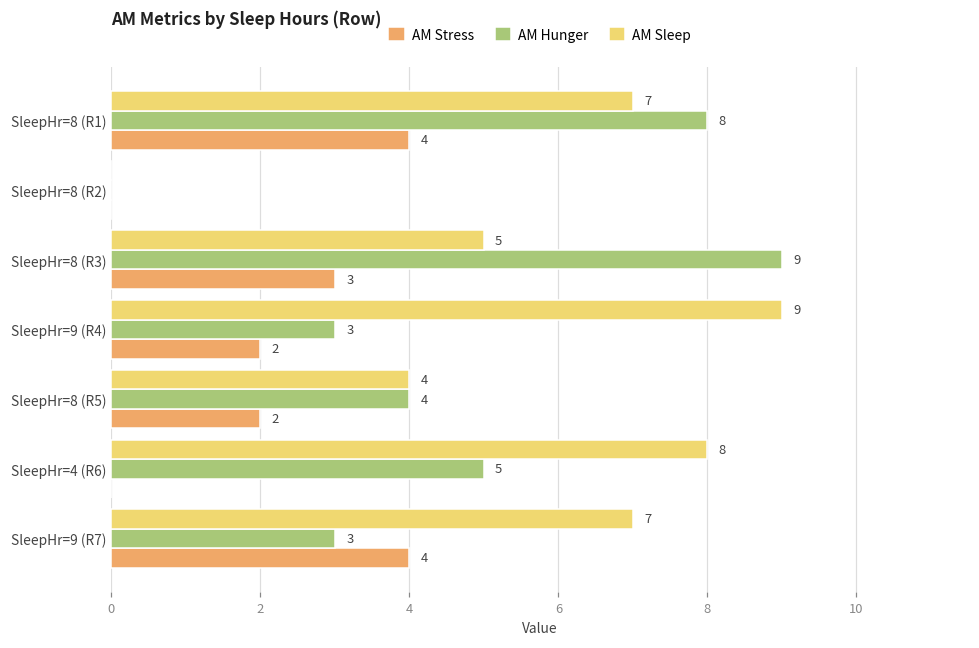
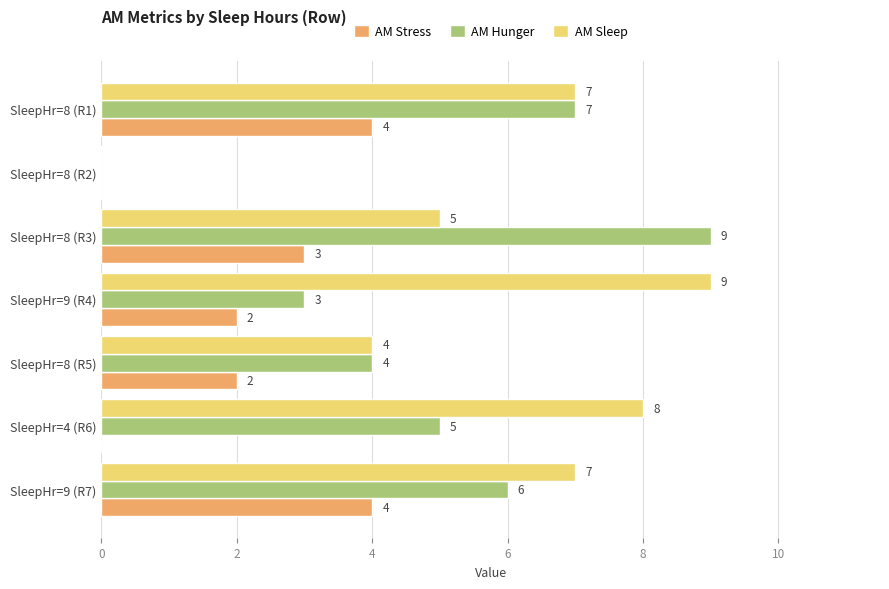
AM Hunger, SleepHr=8 (R1): 8 -> 7
AM Hunger, SleepHr=9 (R7): 3 -> 6
